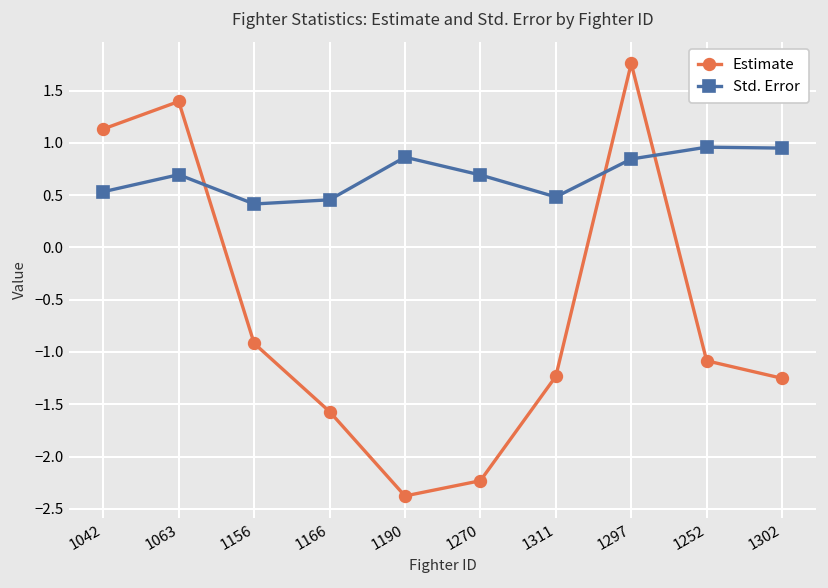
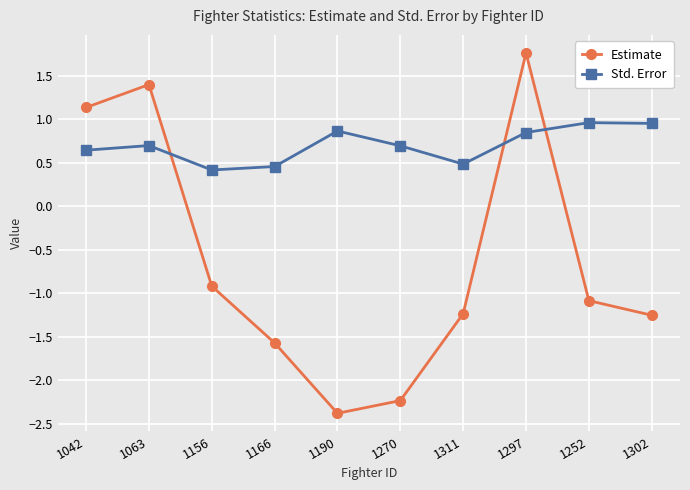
Std. Error, 1042: 0.5 -> 0.6
